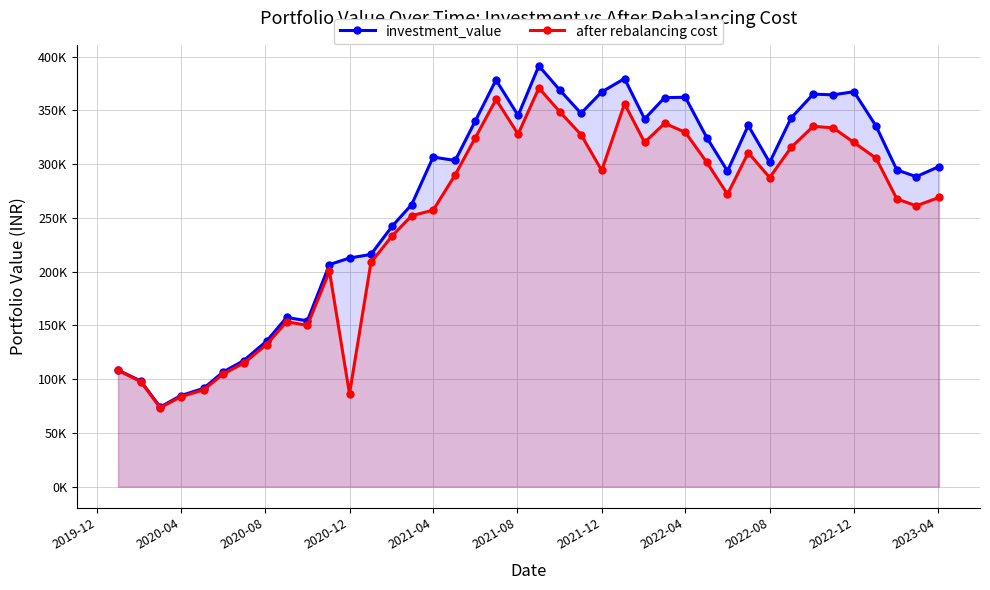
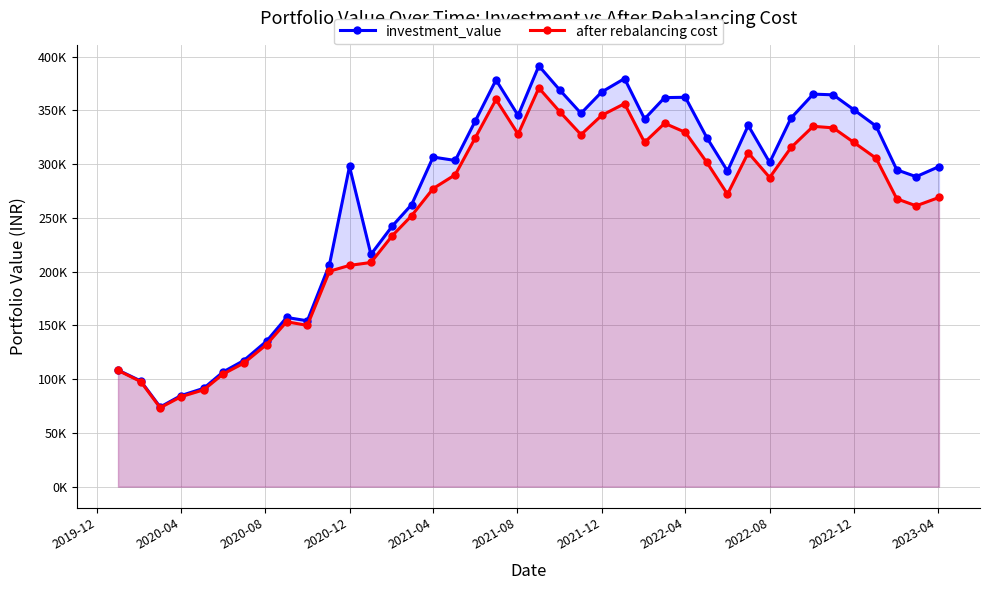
investment_value, 2020-12: 213000 -> 298000
after rebalancing cost, 2020-12: 86000 -> 206000
after rebalancing cost, 2021-04: 257000 -> 277000
after rebalancing cost, 2021-12: 294000 -> 345000
investment_value, 2022-12: 367000 -> 351000
